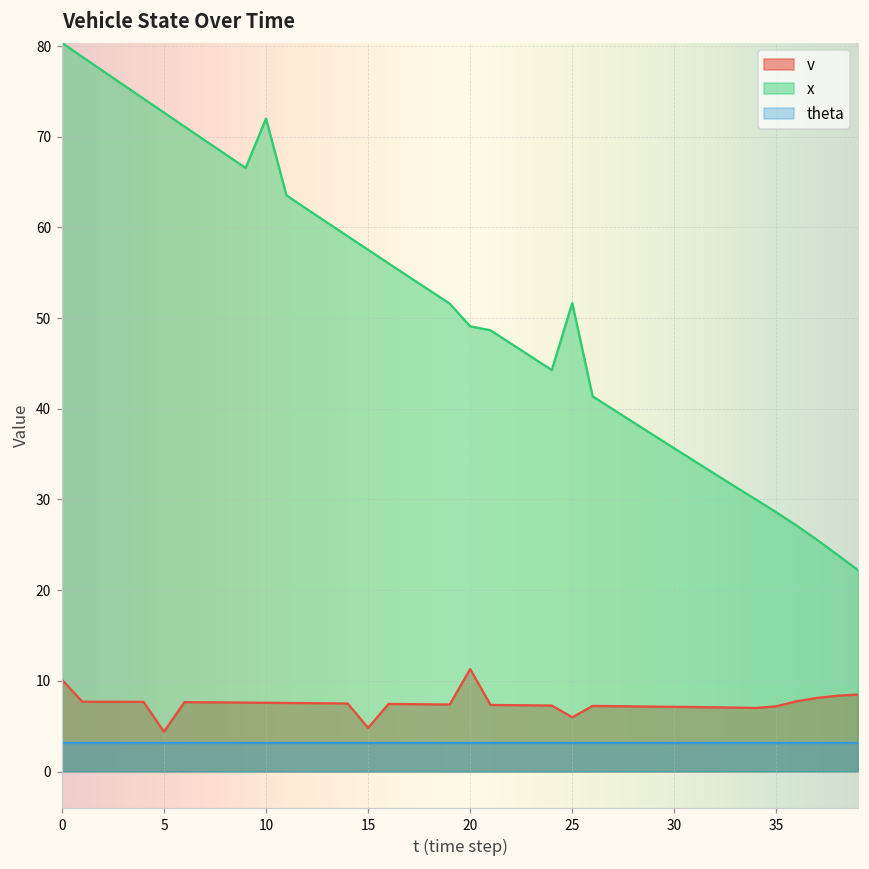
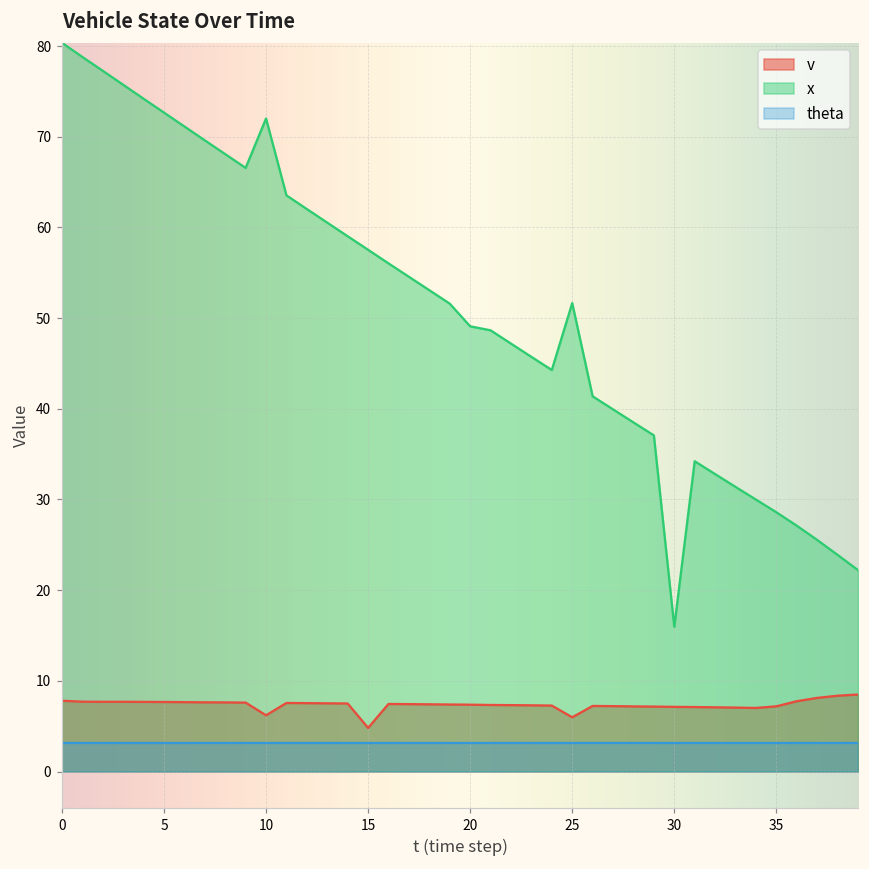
v, 0: 10 -> 8
v, 5: 4 -> 8
v, 10: 8 -> 6
v, 20: 11 -> 7
x, 30: 36 -> 16
